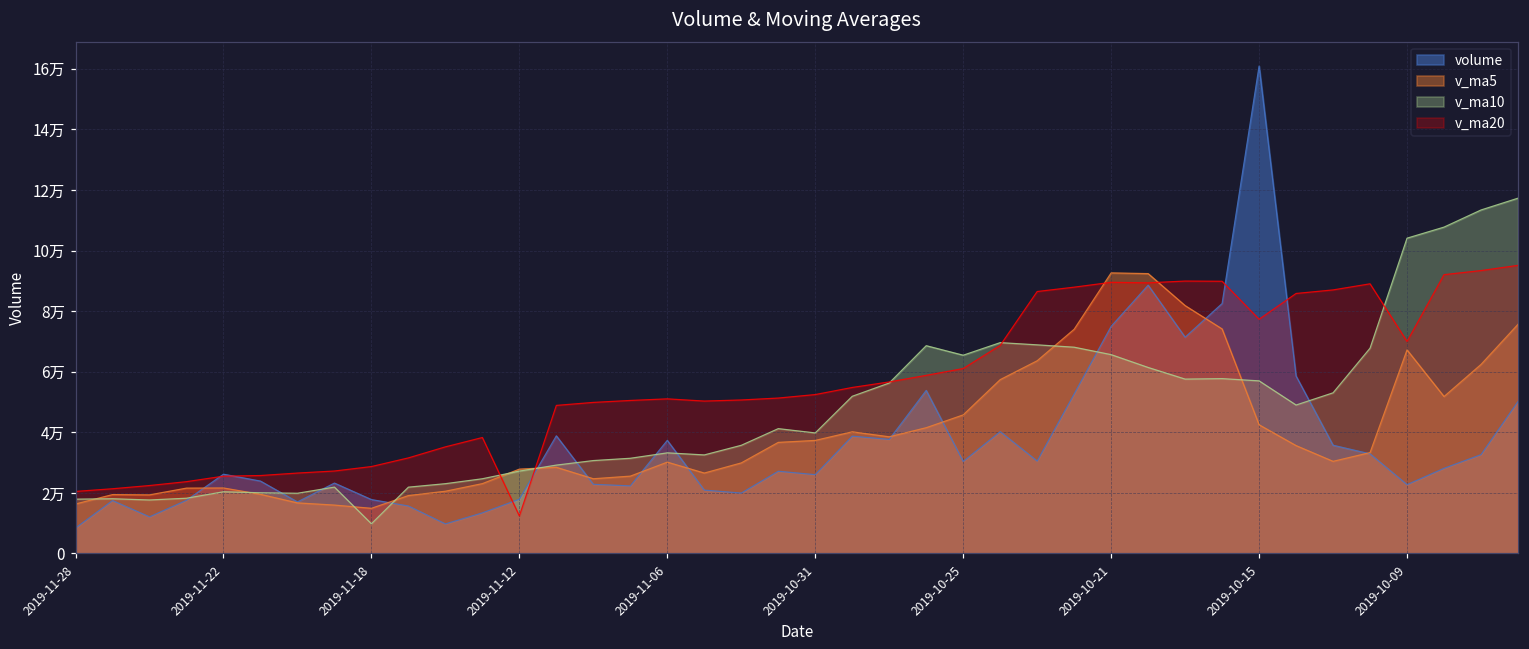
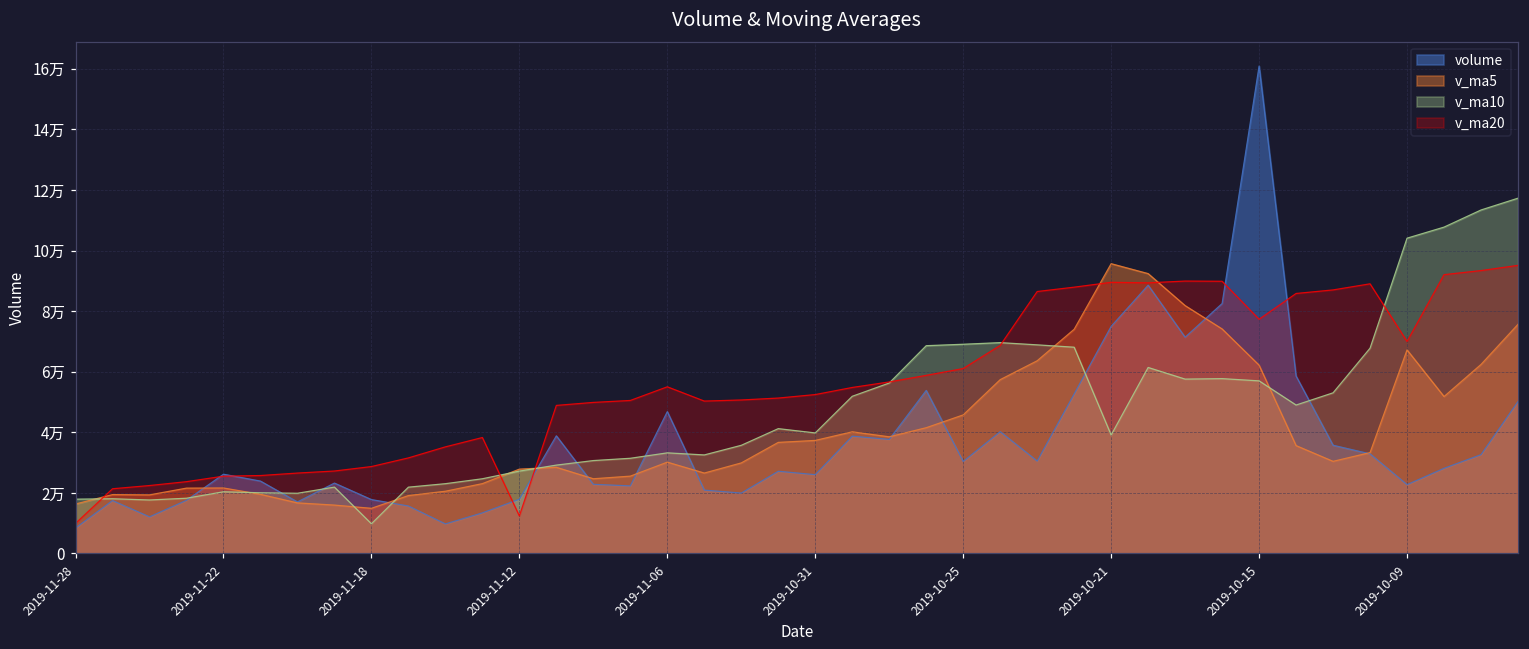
v_ma20, 2019-11-28: 2.0万 -> 1.0万
volume, 2019-11-06: 3.7万 -> 4.7万
v_ma20, 2019-11-06: 5.1万 -> 5.5万
v_ma10, 2019-10-25: 6.5万 -> 6.9万
v_ma5, 2019-10-21: 9.3万 -> 9.6万
v_ma10, 2019-10-21: 6.6万 -> 3.9万
v_ma5, 2019-10-15: 4.2万 -> 6.2万
